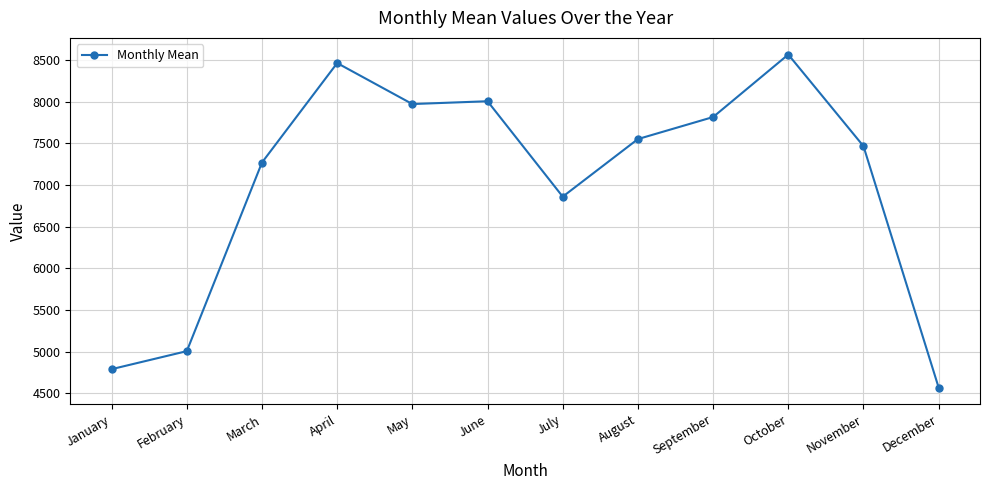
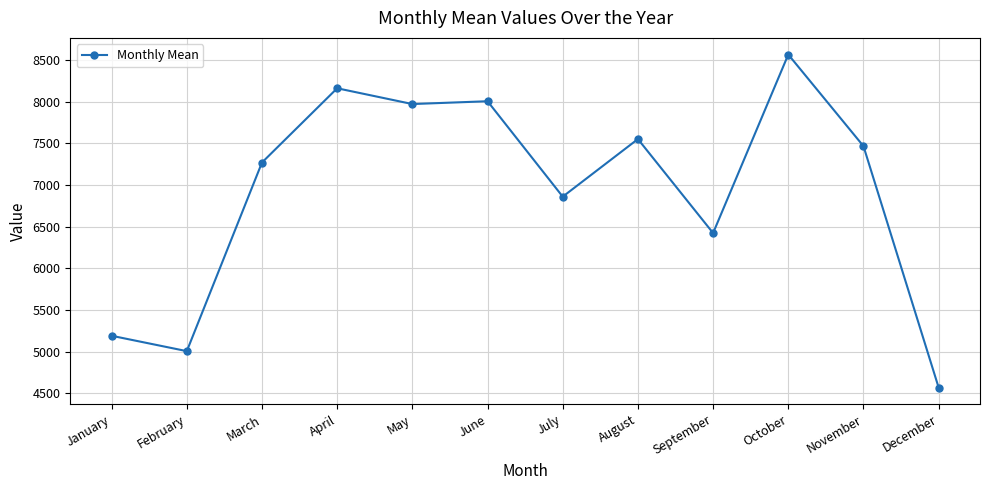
January: 4800 -> 5200
April: 8500 -> 8200
September: 7800 -> 6400
